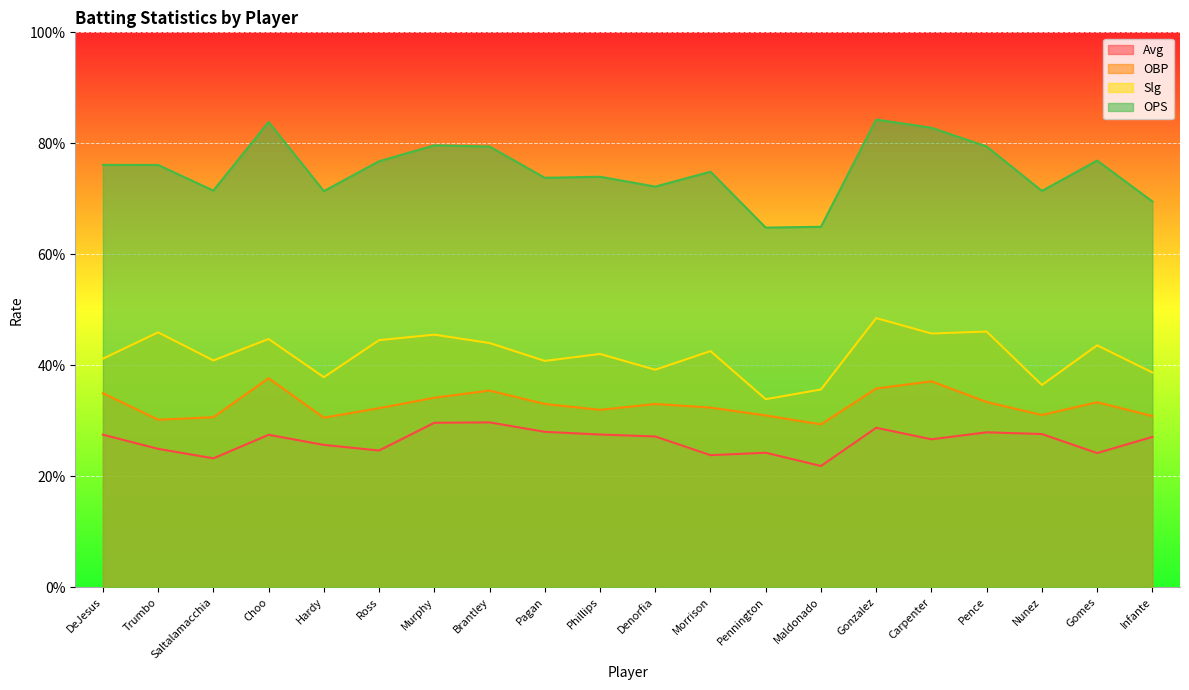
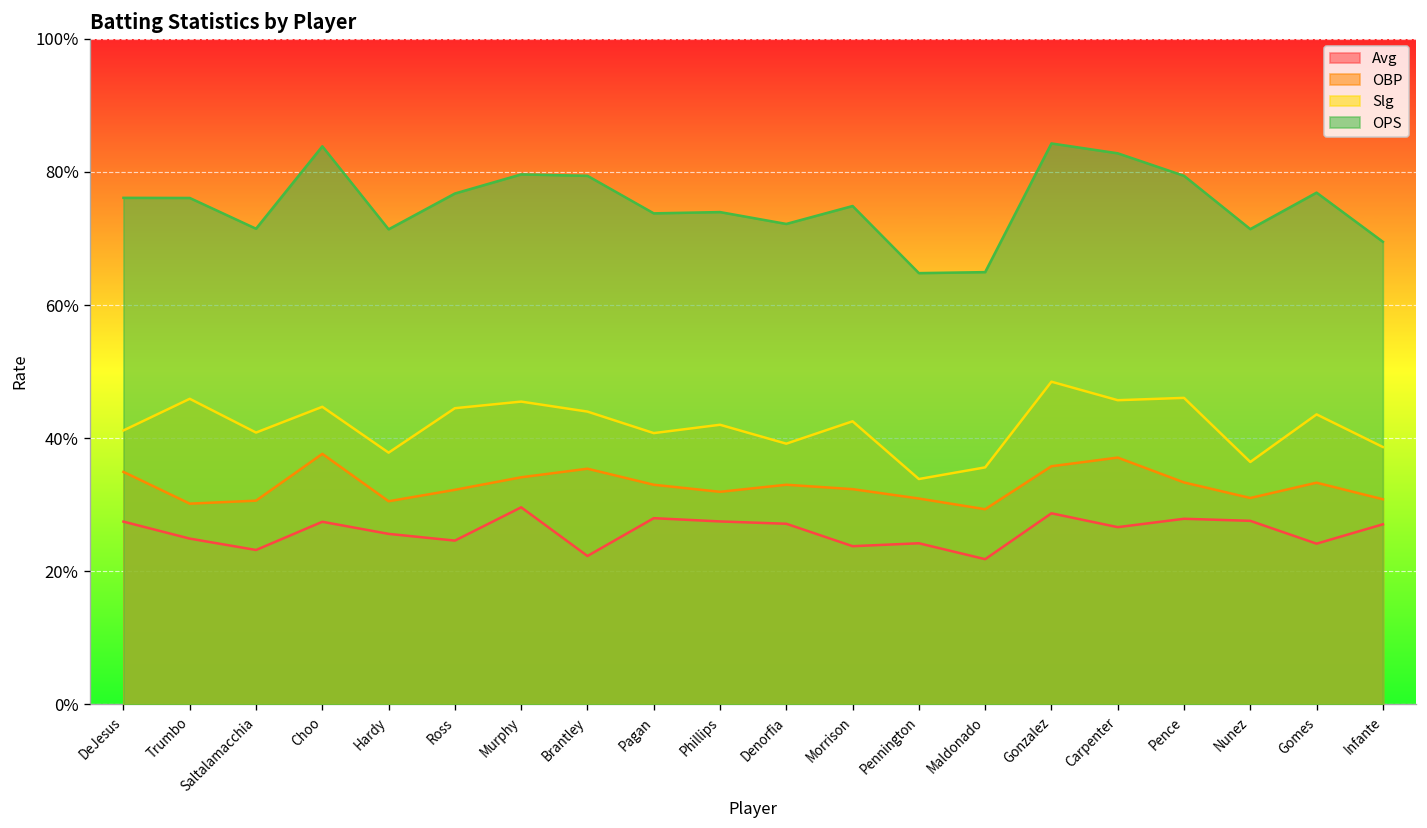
Avg, Brantley: 30% -> 22%
